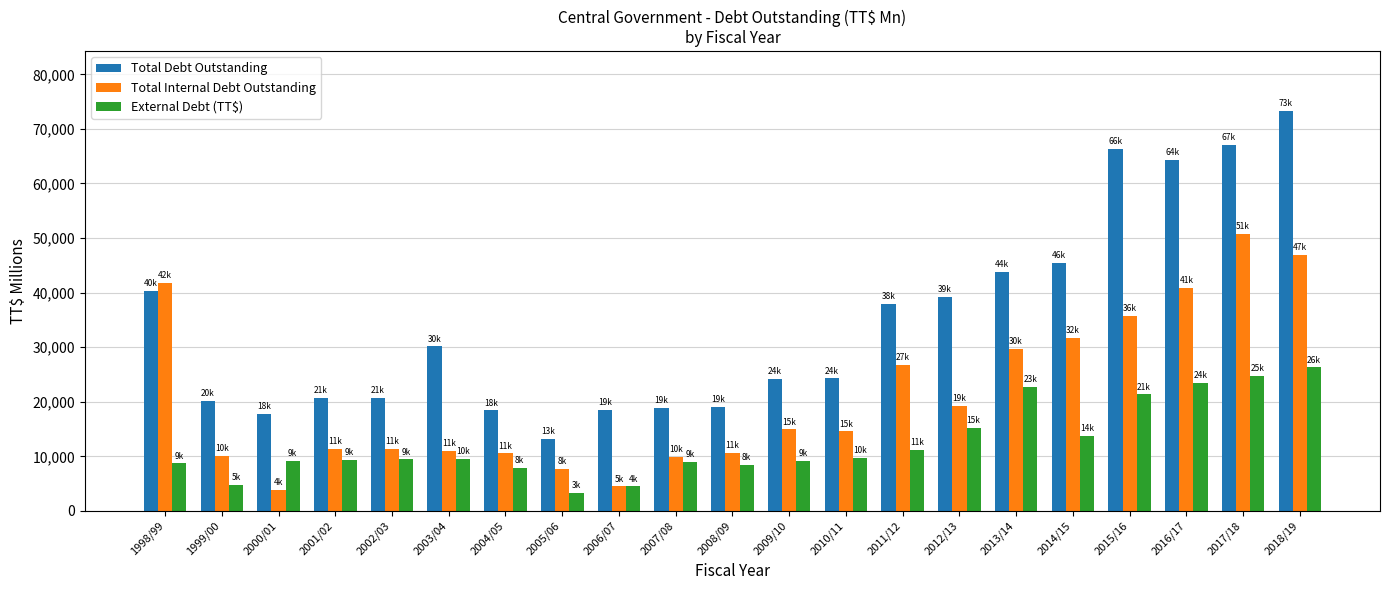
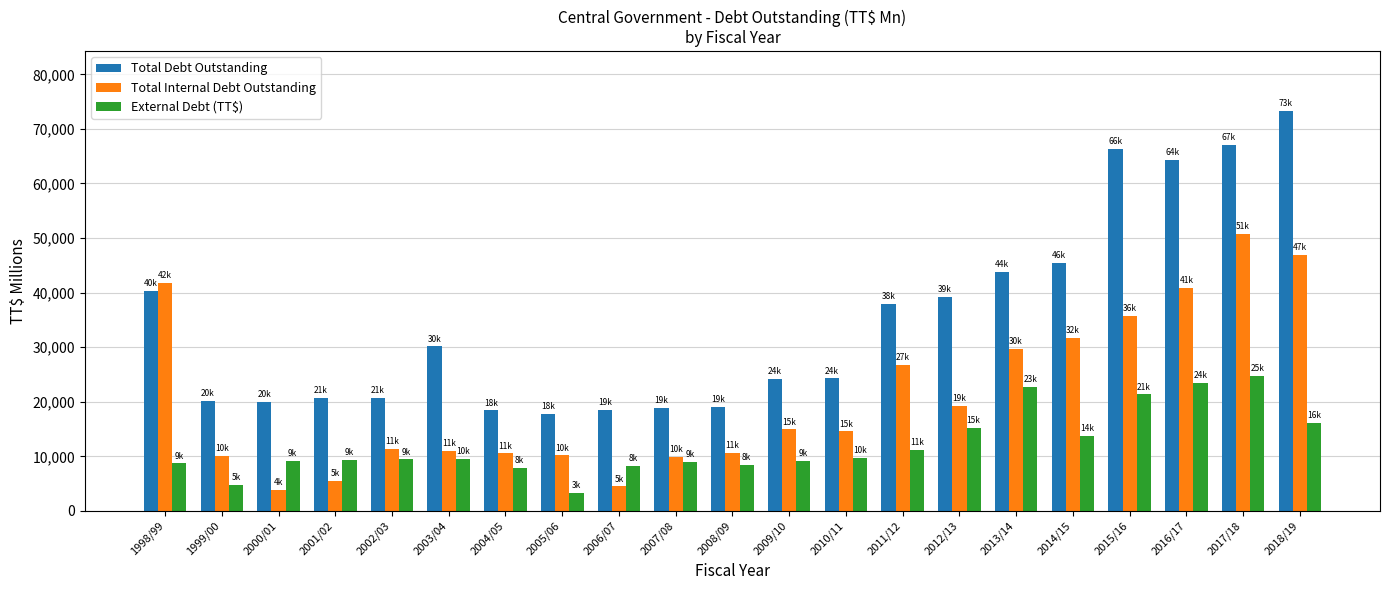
Total Debt Outstanding, 2000/01: 18k -> 20k
Total Internal Debt Outstanding, 2001/02: 11k -> 5k
Total Debt Outstanding, 2005/06: 13k -> 18k
Total Internal Debt Outstanding, 2005/06: 8k -> 10k
External Debt (TT$), 2006/07: 4k -> 8k
External Debt (TT$), 2018/19: 26k -> 16k
